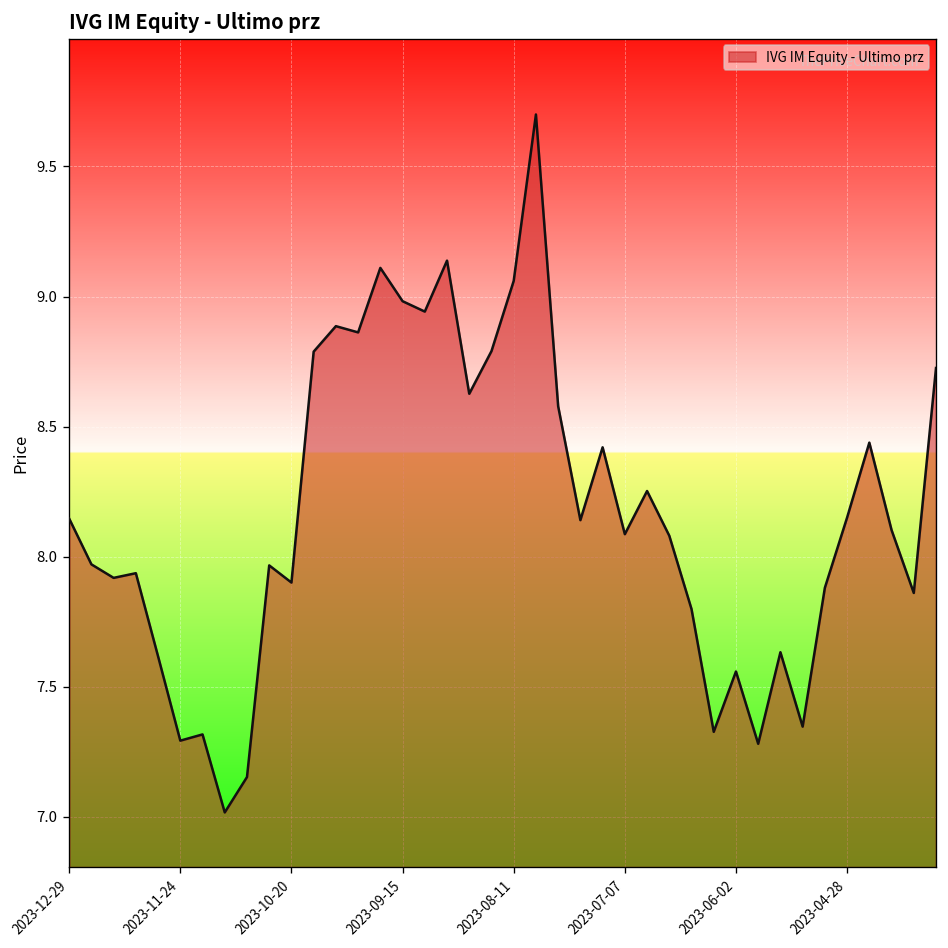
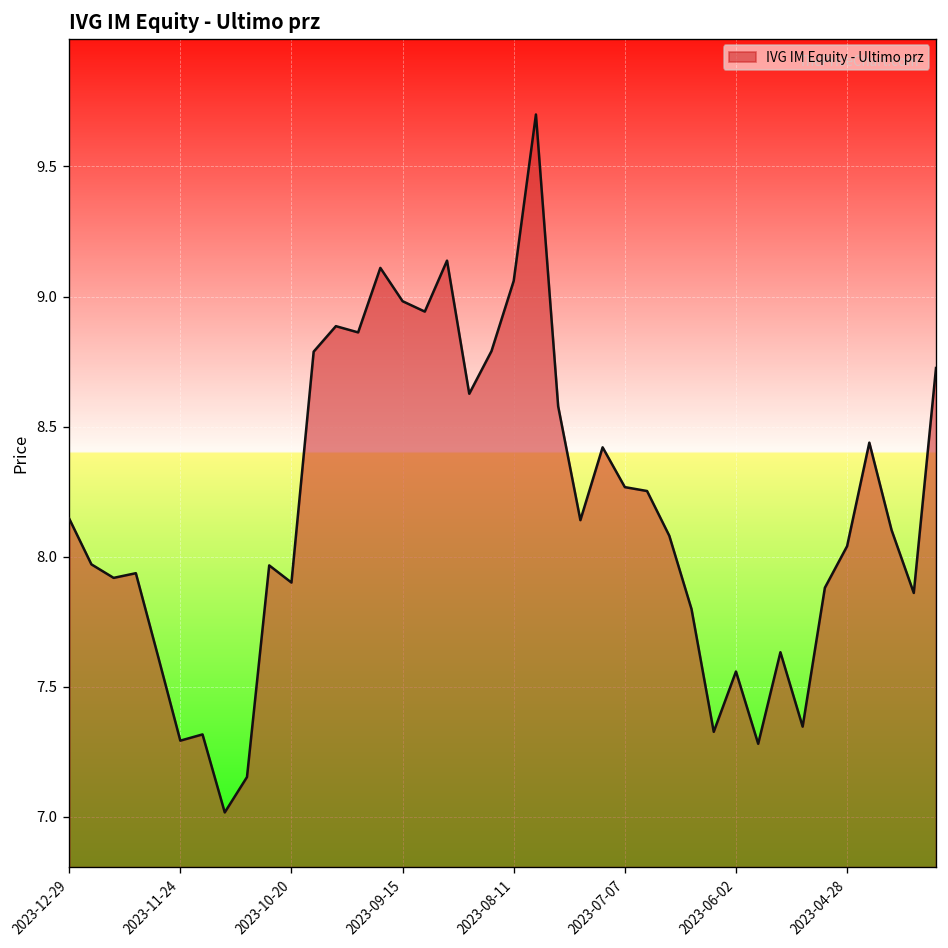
2023-07-07: 8.09 -> 8.27
2023-04-28: 8.15 -> 8.04
